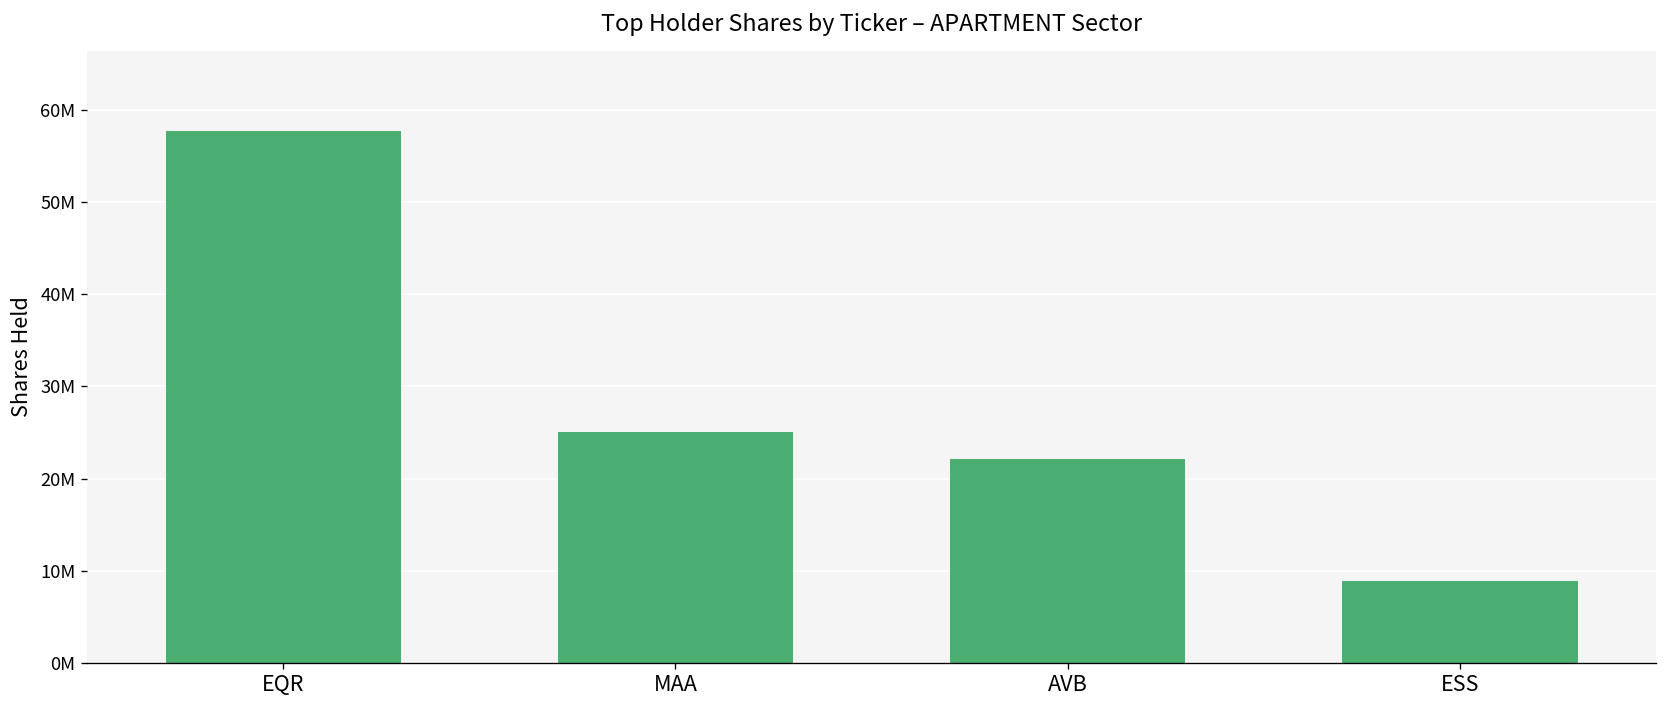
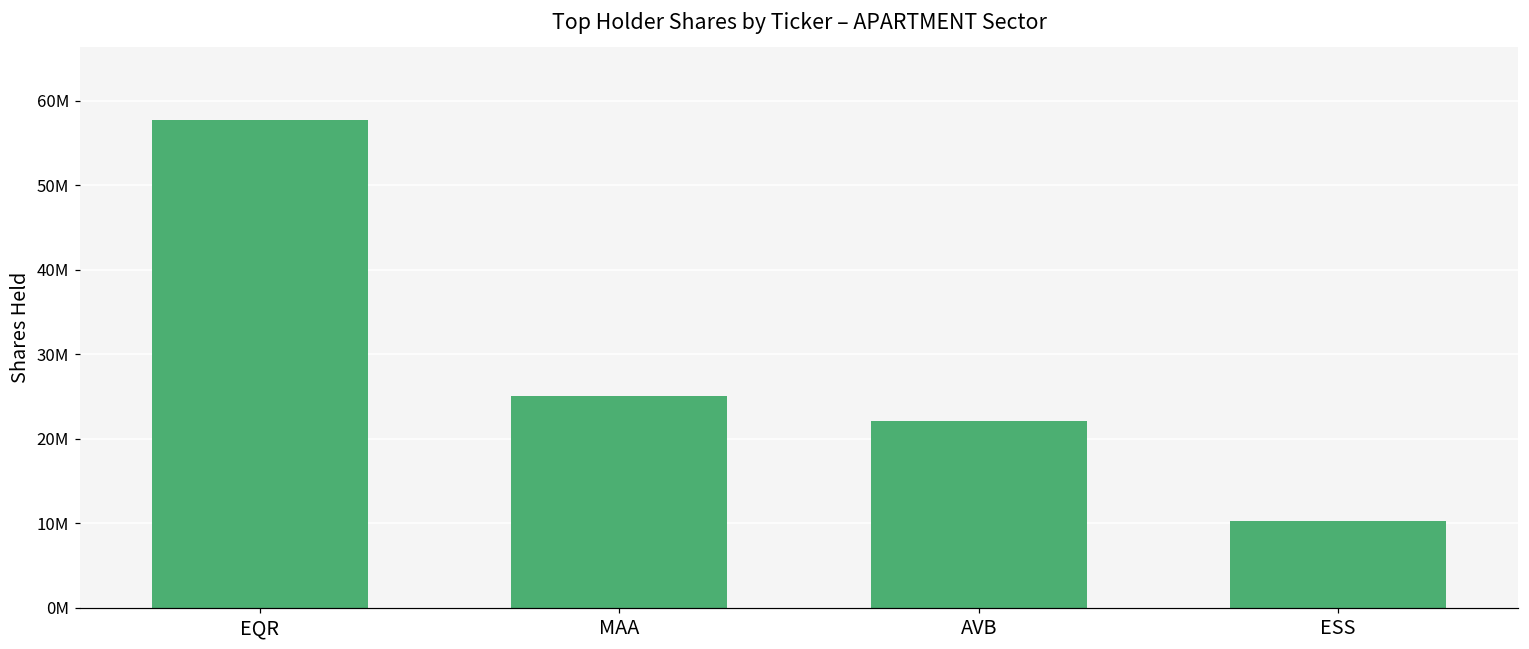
ESS: 9000000 -> 10000000
